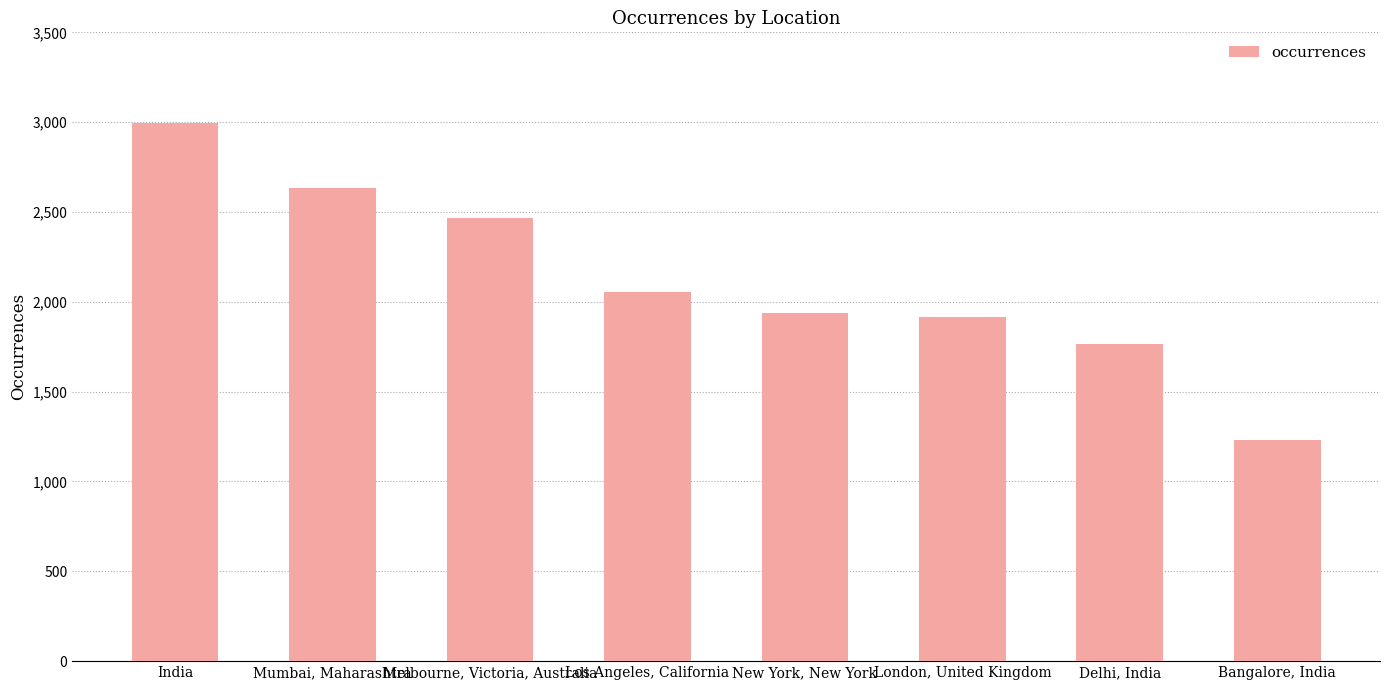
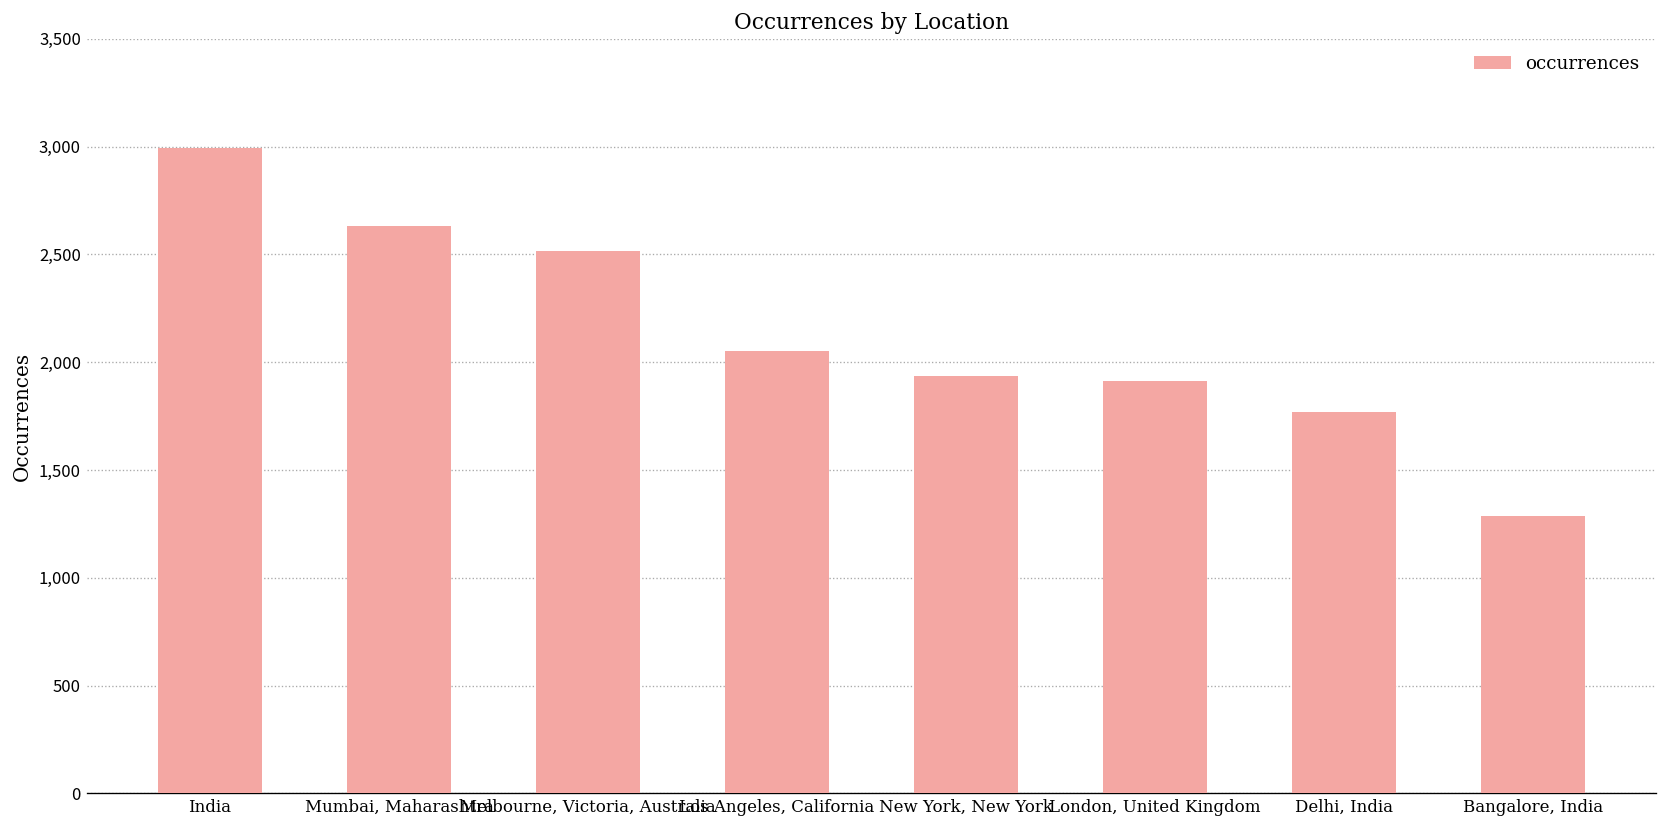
Melbourne, Victoria, Australia: 2,460 -> 2,520
Bangalore, India: 1,230 -> 1,290
